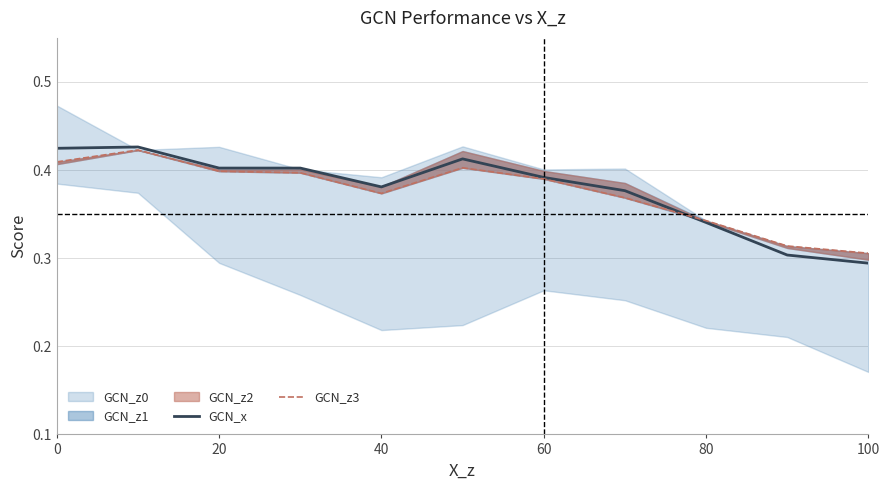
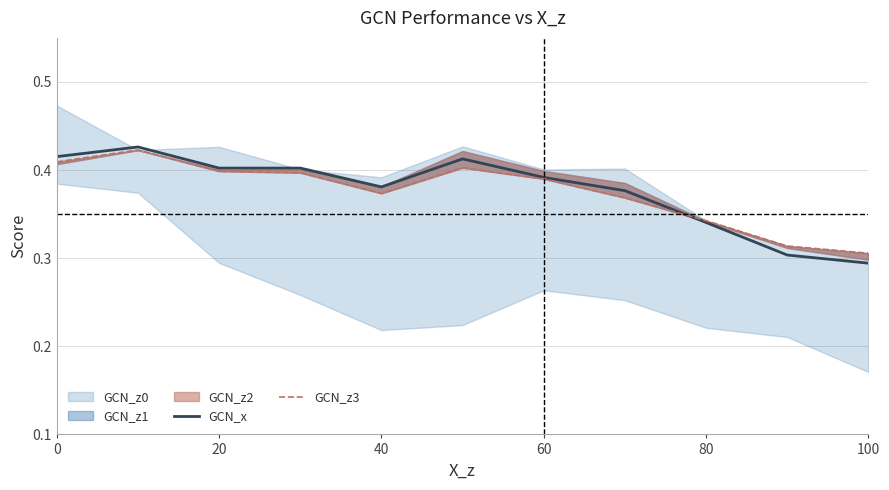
GCN_x, 0: 0.425 -> 0.415
